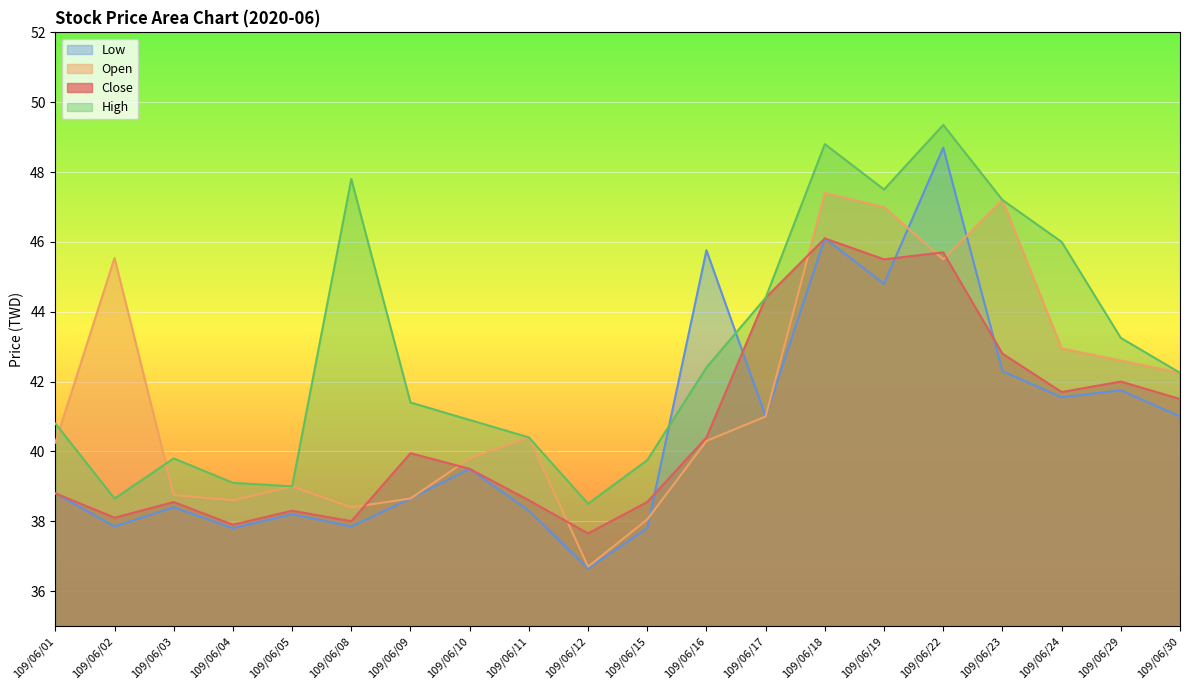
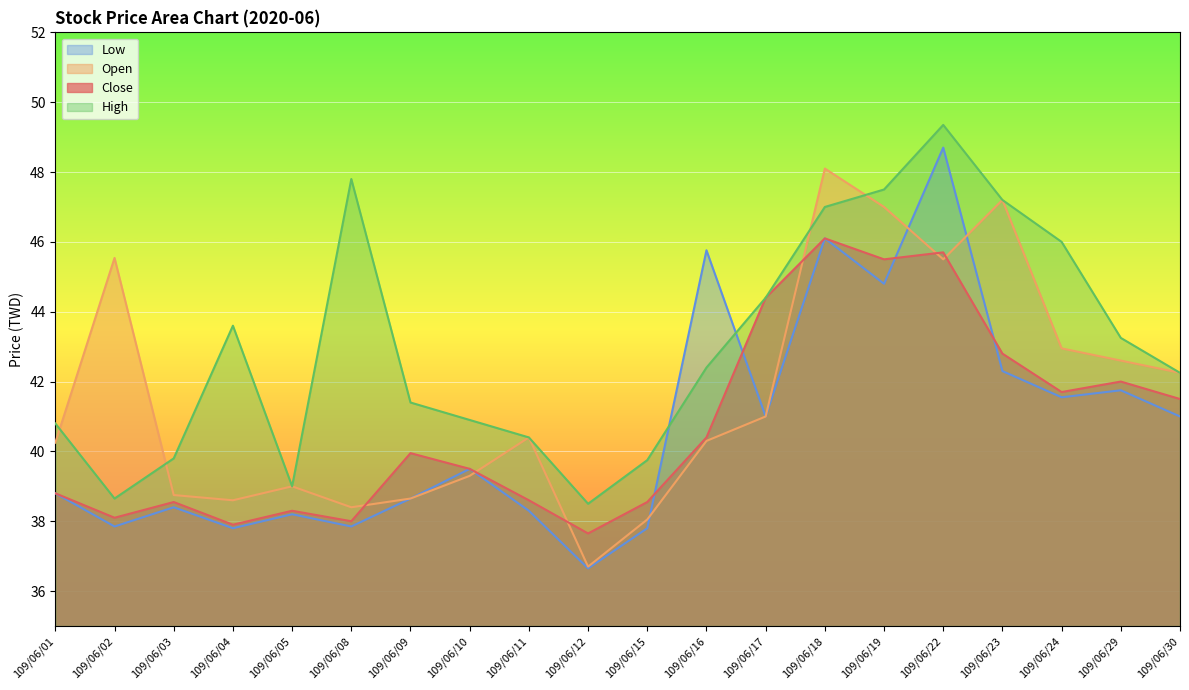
High, 109/06/04: 39.1 -> 43.6
Open, 109/06/10: 39.8 -> 39.3
Open, 109/06/18: 47.4 -> 48.1
High, 109/06/18: 48.8 -> 47.0
